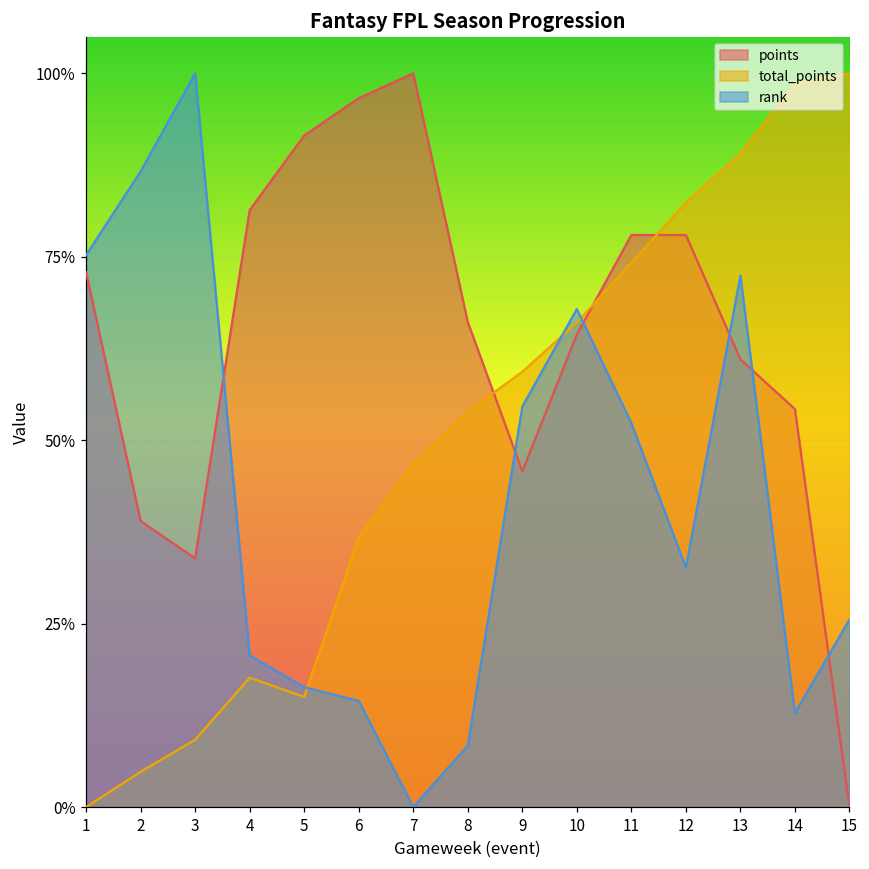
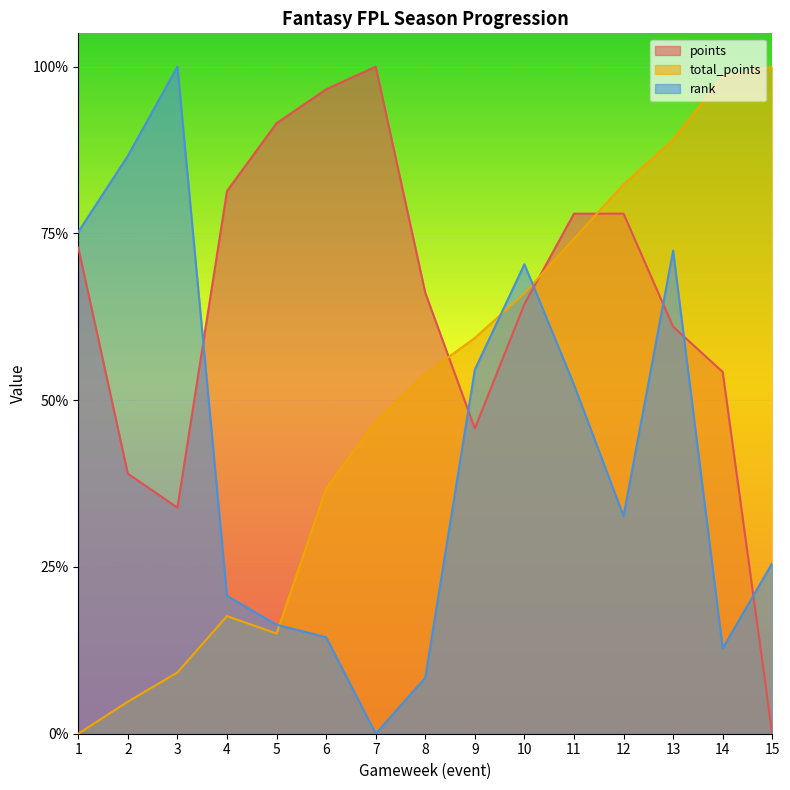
rank, 10: 68% -> 70%
